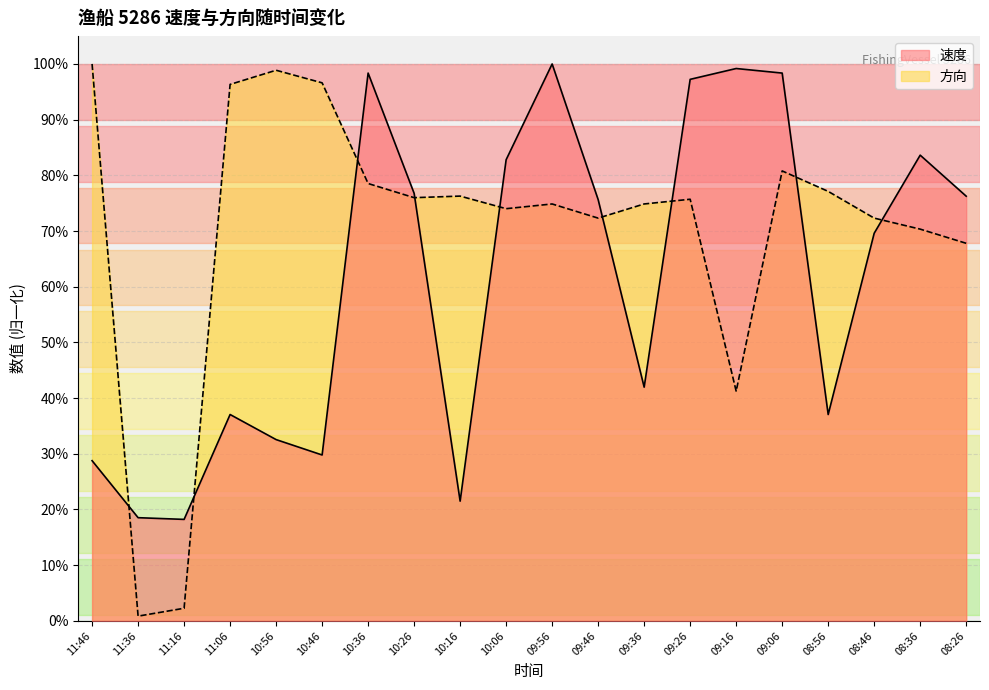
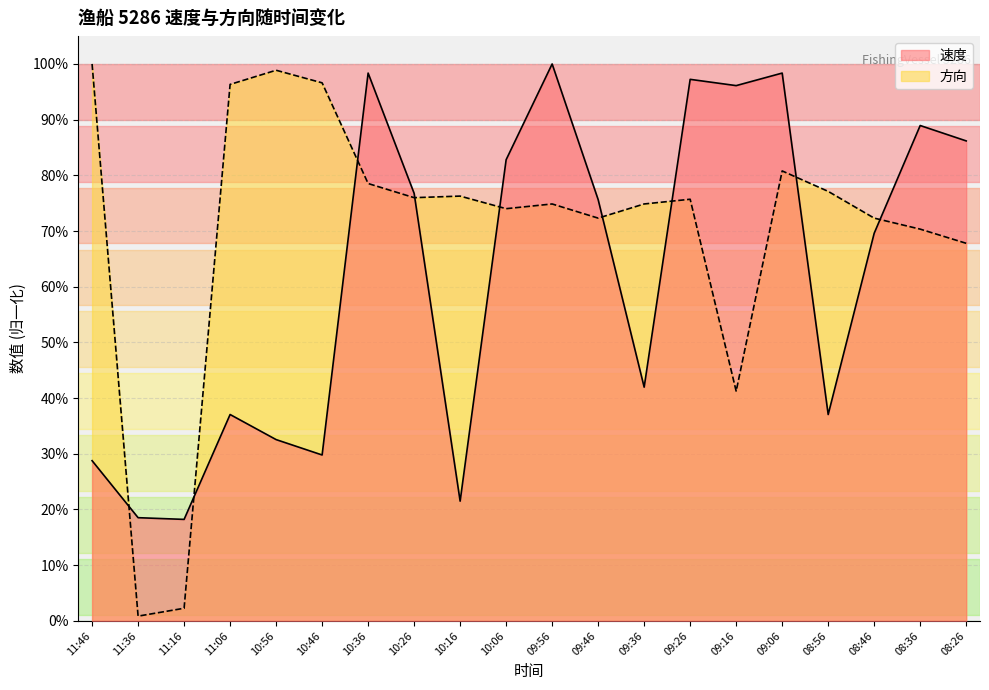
速度, 09:16: 99% -> 96%
速度, 08:36: 84% -> 89%
速度, 08:26: 76% -> 86%
